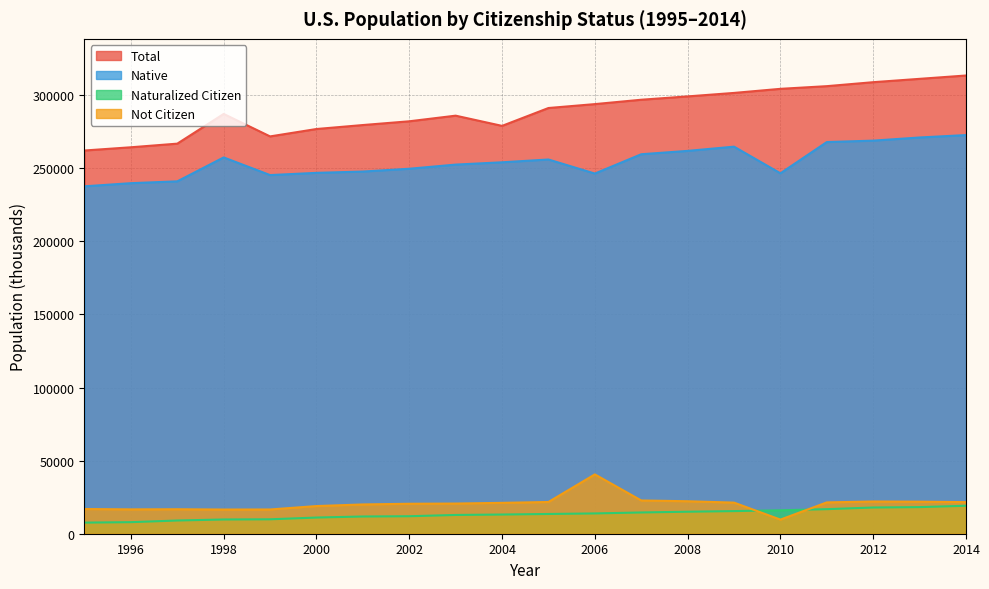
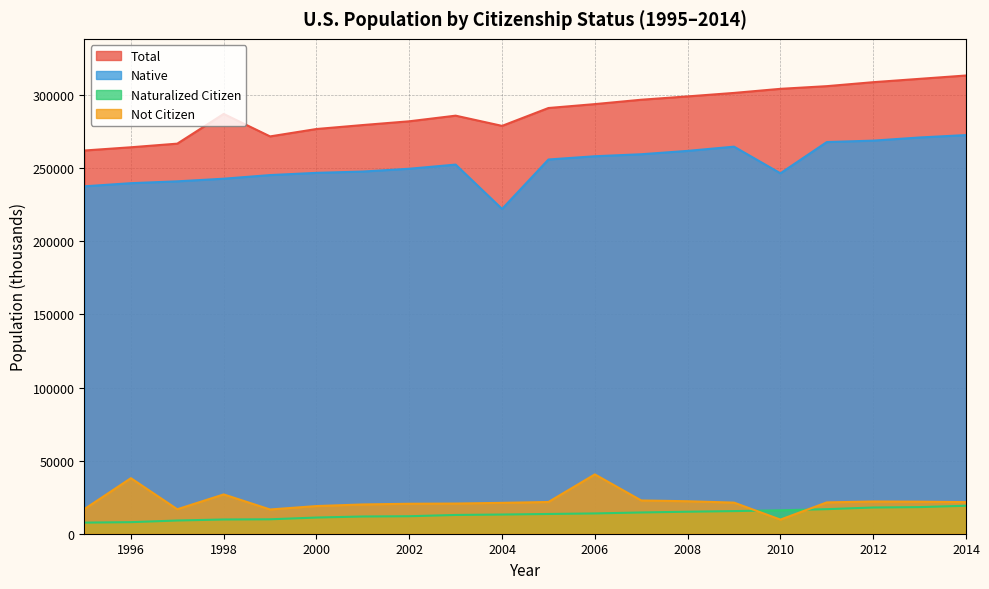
Not Citizen, 1996: 17000 -> 38000
Native, 1998: 257000 -> 243000
Not Citizen, 1998: 17000 -> 27000
Native, 2004: 254000 -> 222000
Native, 2006: 246000 -> 258000
